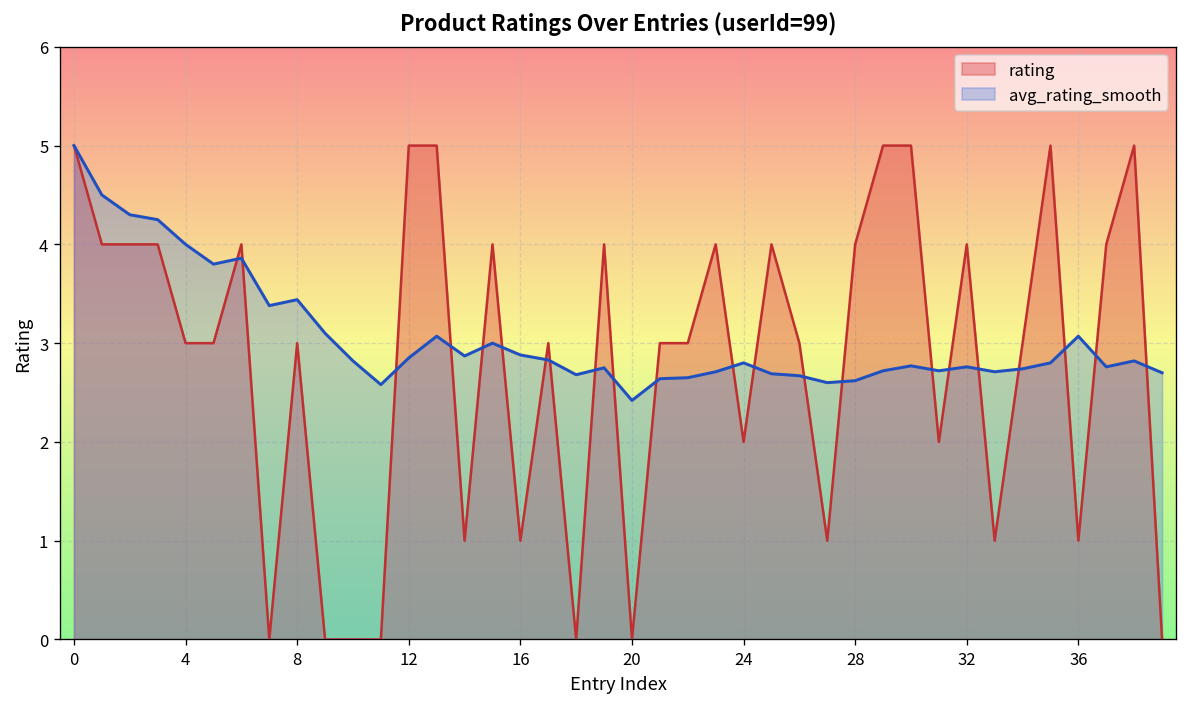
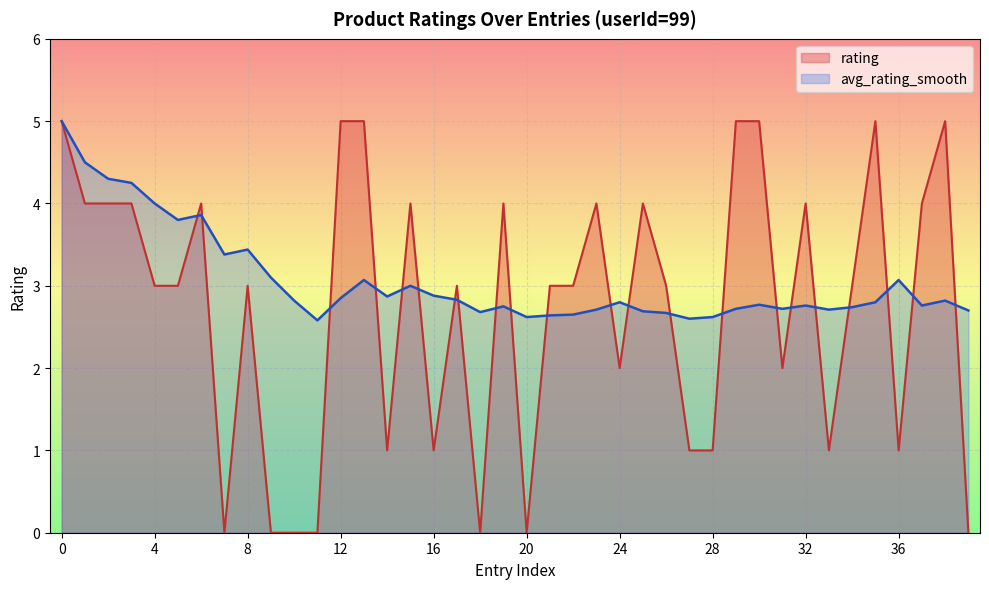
avg_rating_smooth, 20: 2.4 -> 2.6
rating, 28: 4 -> 1
